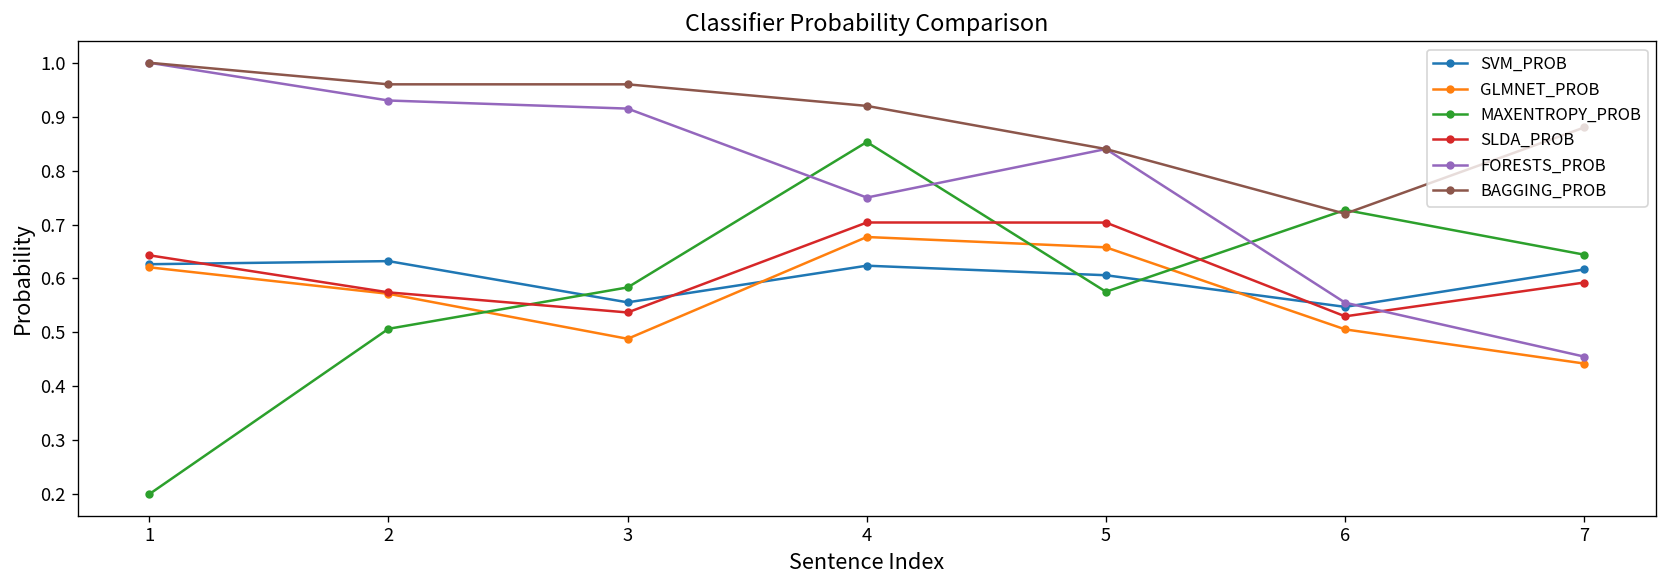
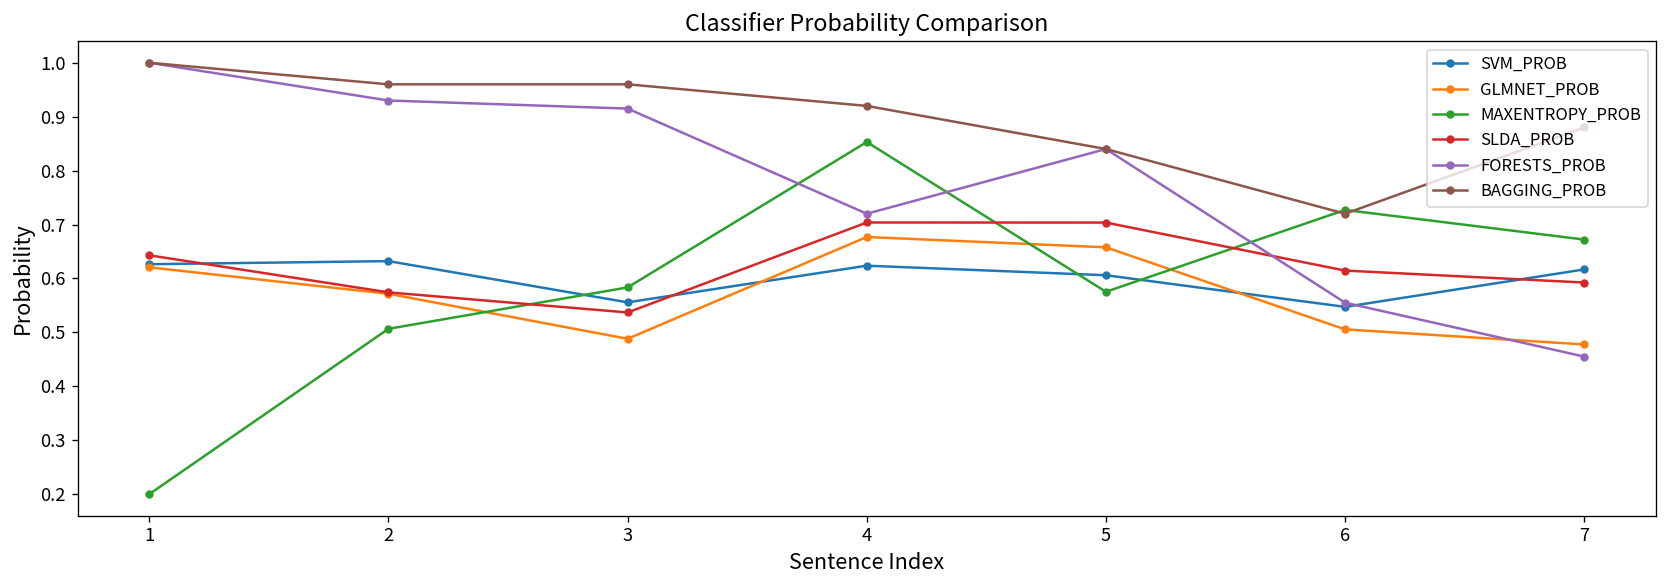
FORESTS_PROB, 4: 0.75 -> 0.72
SLDA_PROB, 6: 0.53 -> 0.61
GLMNET_PROB, 7: 0.44 -> 0.48
MAXENTROPY_PROB, 7: 0.64 -> 0.67
